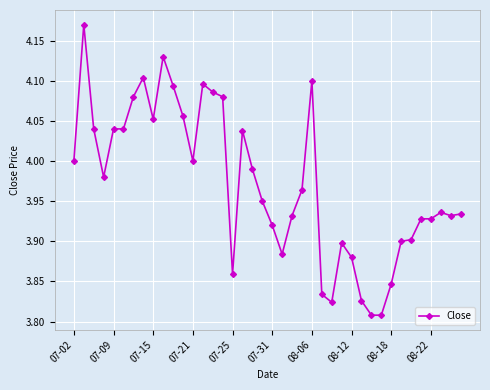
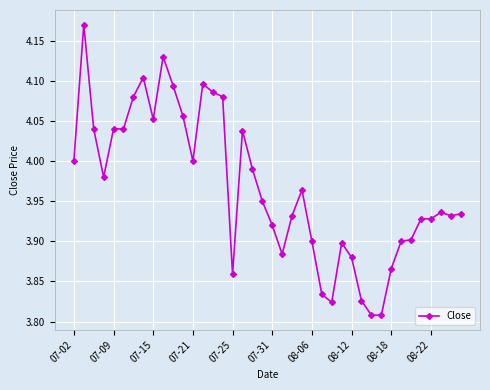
08-06: 4.1 -> 3.9
08-18: 3.85 -> 3.87
